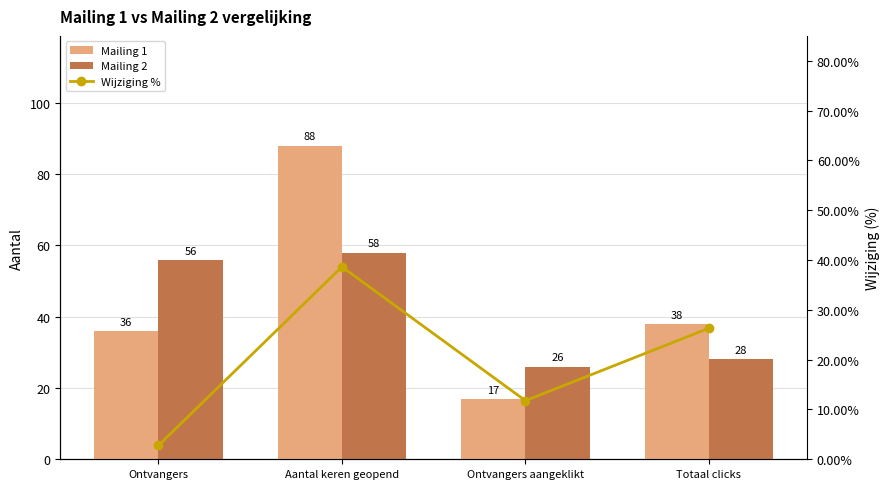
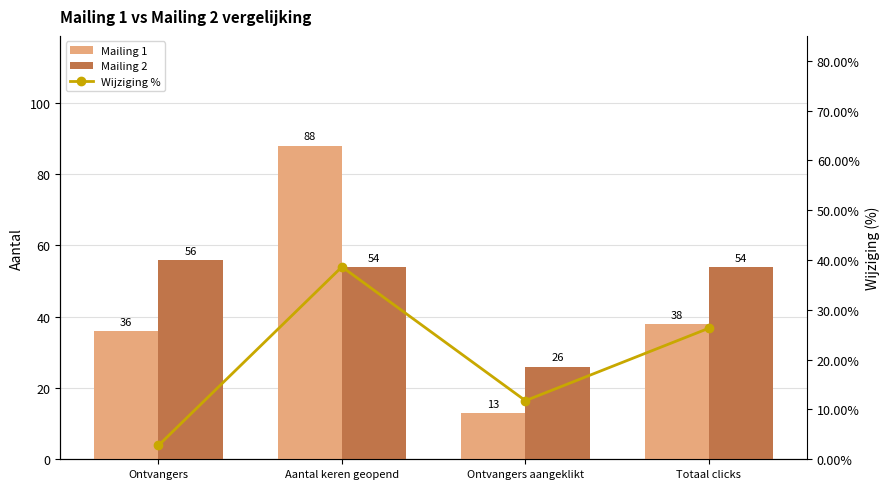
Mailing 2, Aantal keren geopend: 58 -> 54
Mailing 1, Ontvangers aangeklikt: 17 -> 13
Mailing 2, Totaal clicks: 28 -> 54
